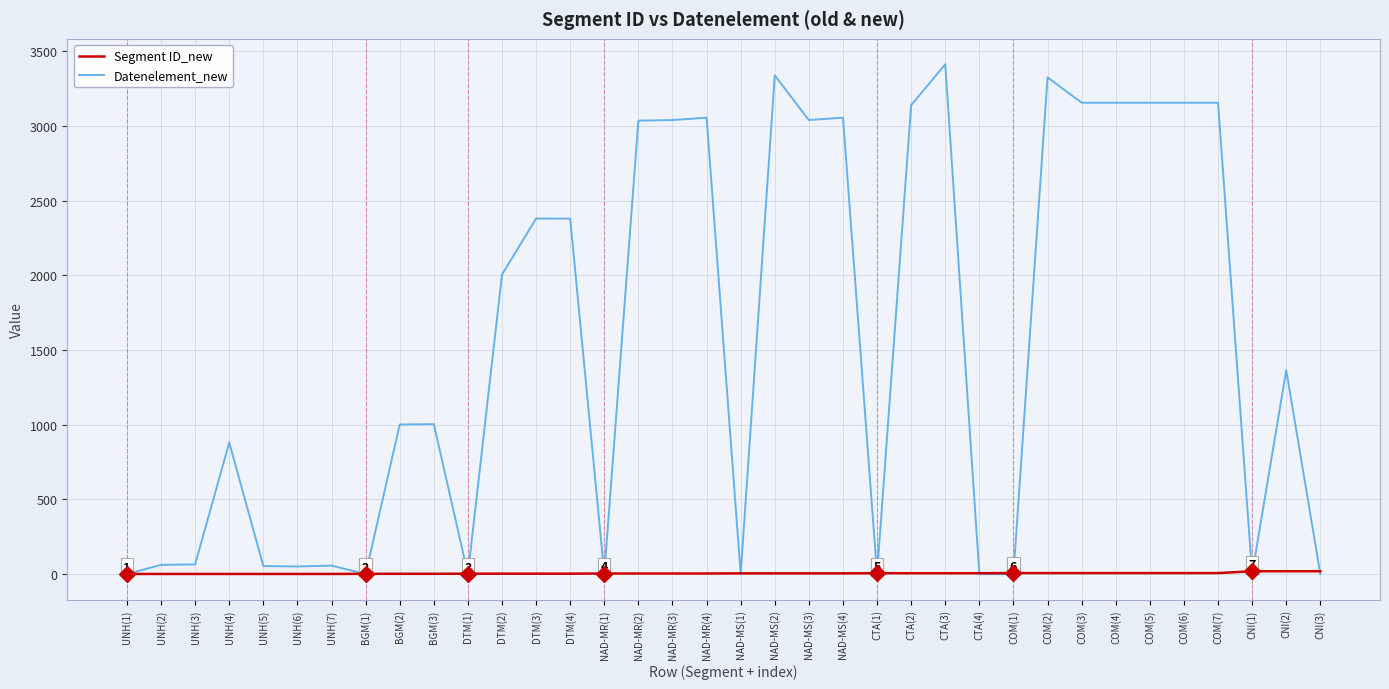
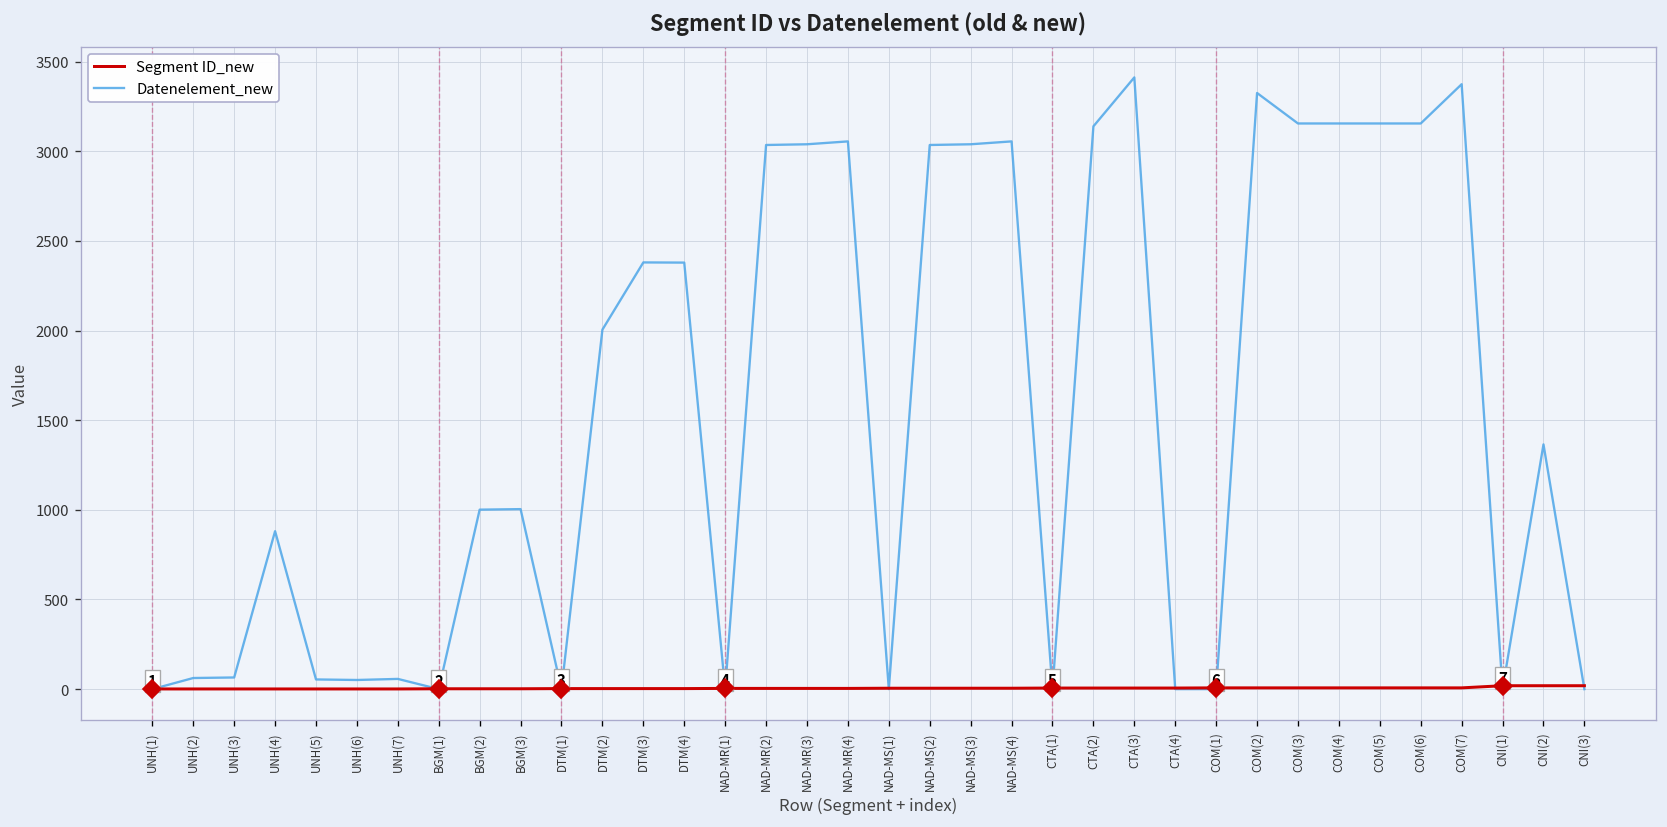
Datenelement_new, NAD-MS(2): 3340 -> 3040
Datenelement_new, COM(7): 3160 -> 3370
